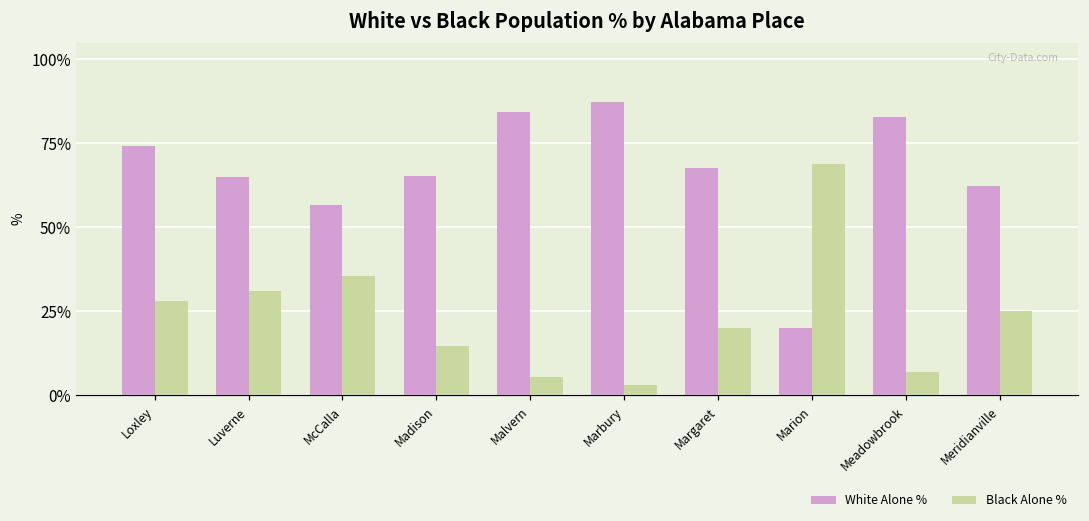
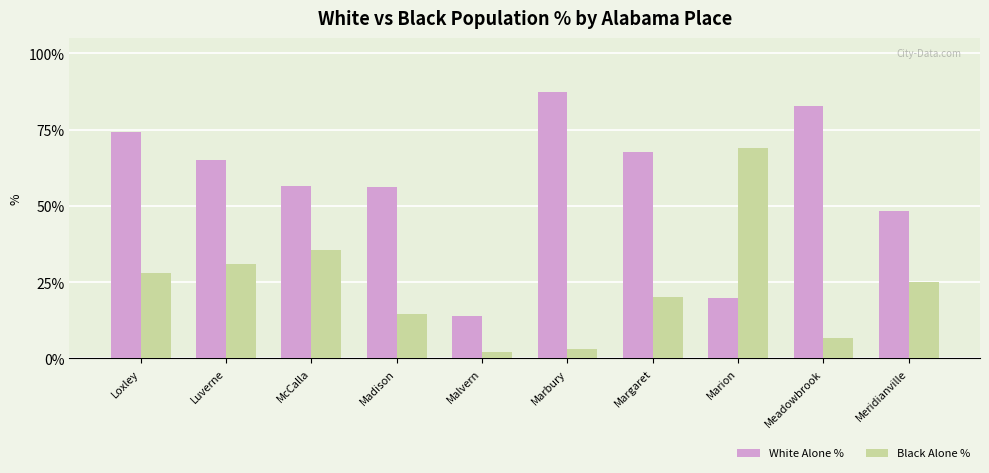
White Alone %, Madison: 65% -> 56%
White Alone %, Malvern: 84% -> 14%
Black Alone %, Malvern: 5% -> 2%
White Alone %, Meridianville: 62% -> 48%
